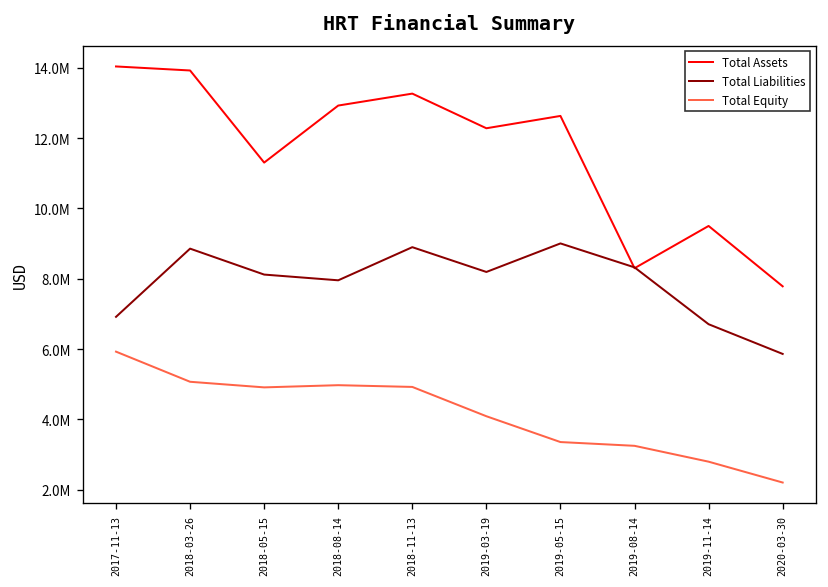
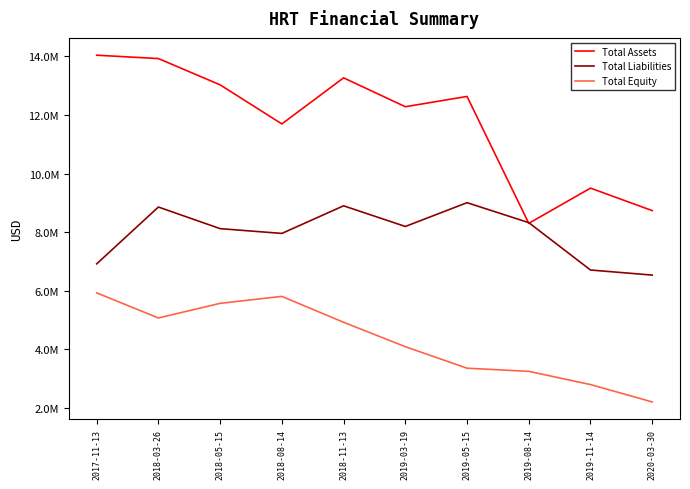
Total Assets, 2018-05-15: 11300000 -> 13000000
Total Equity, 2018-05-15: 4900000 -> 5600000
Total Assets, 2018-08-14: 12900000 -> 11700000
Total Equity, 2018-08-14: 5000000 -> 5800000
Total Assets, 2020-03-30: 7800000 -> 8700000
Total Liabilities, 2020-03-30: 5900000 -> 6500000
